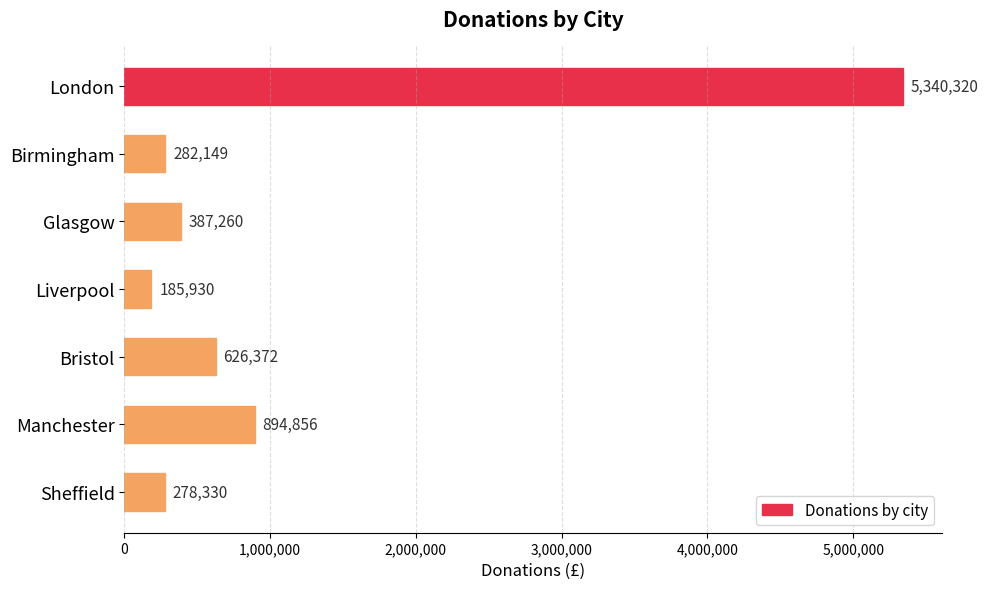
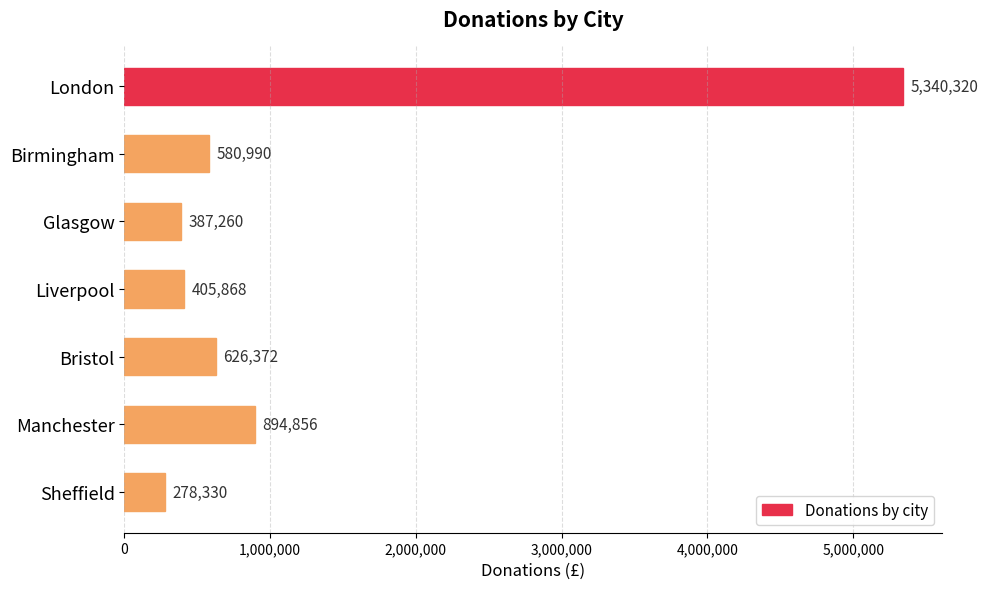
Birmingham: 282,149 -> 580,990
Liverpool: 185,930 -> 405,868
